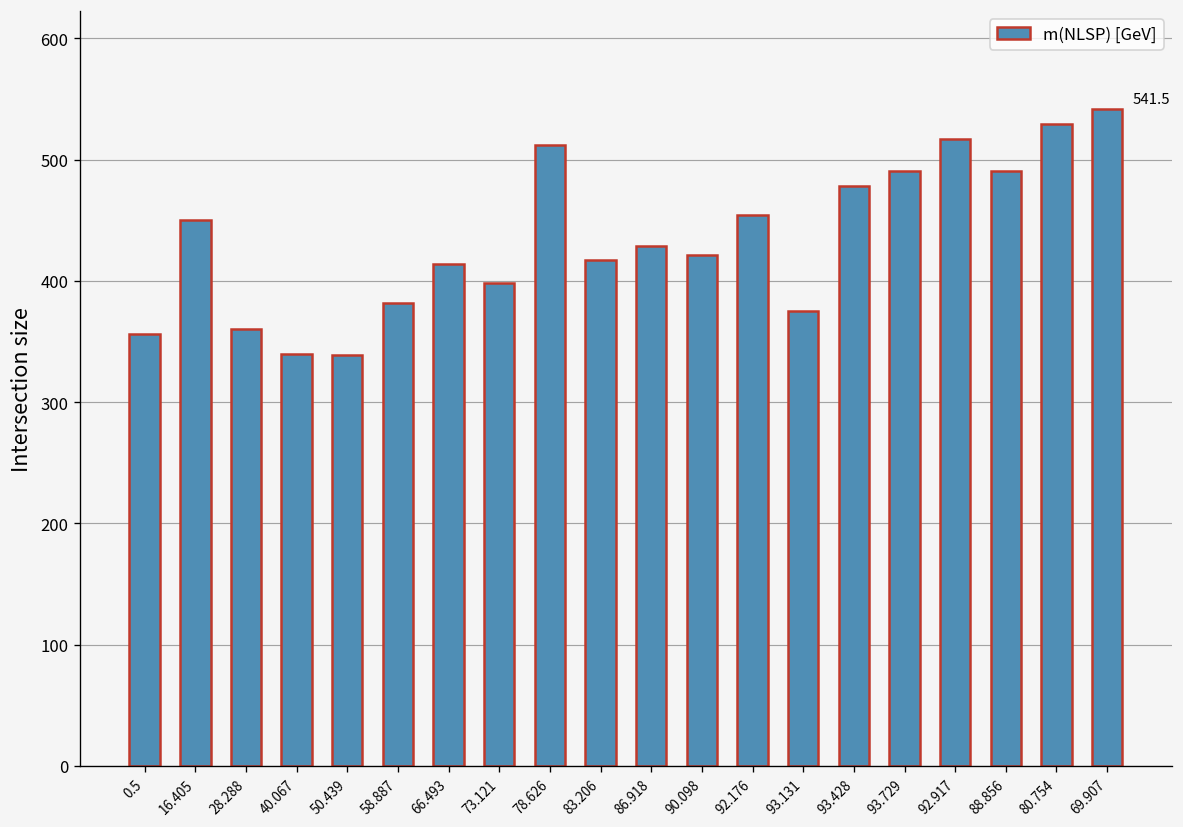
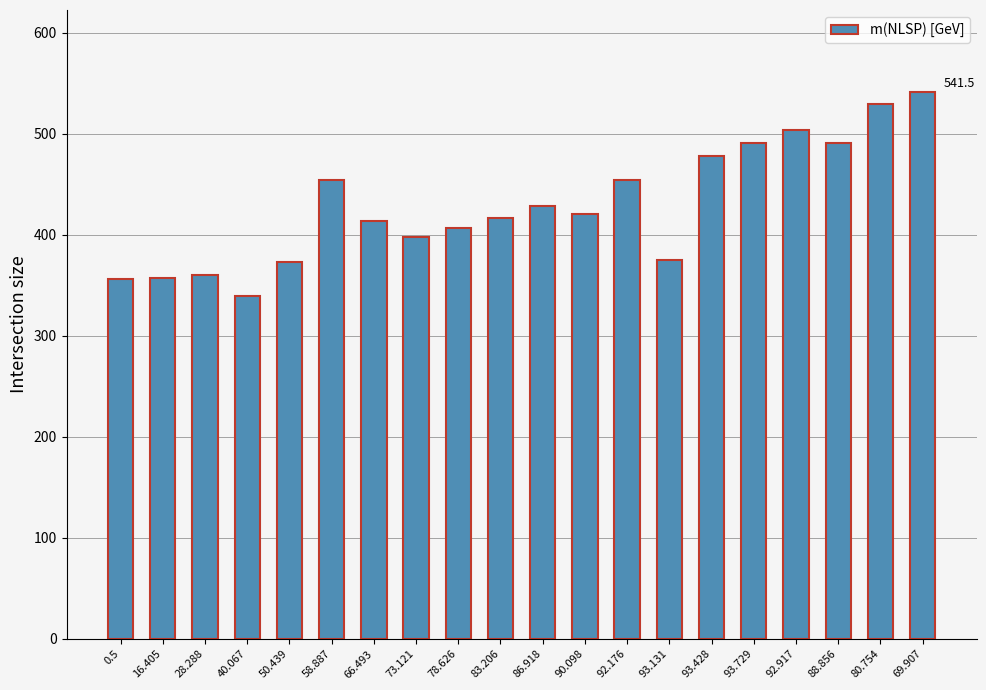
16.405: 450 -> 357
50.439: 339 -> 373
58.887: 382 -> 455
78.626: 513 -> 407
92.917: 517 -> 504
